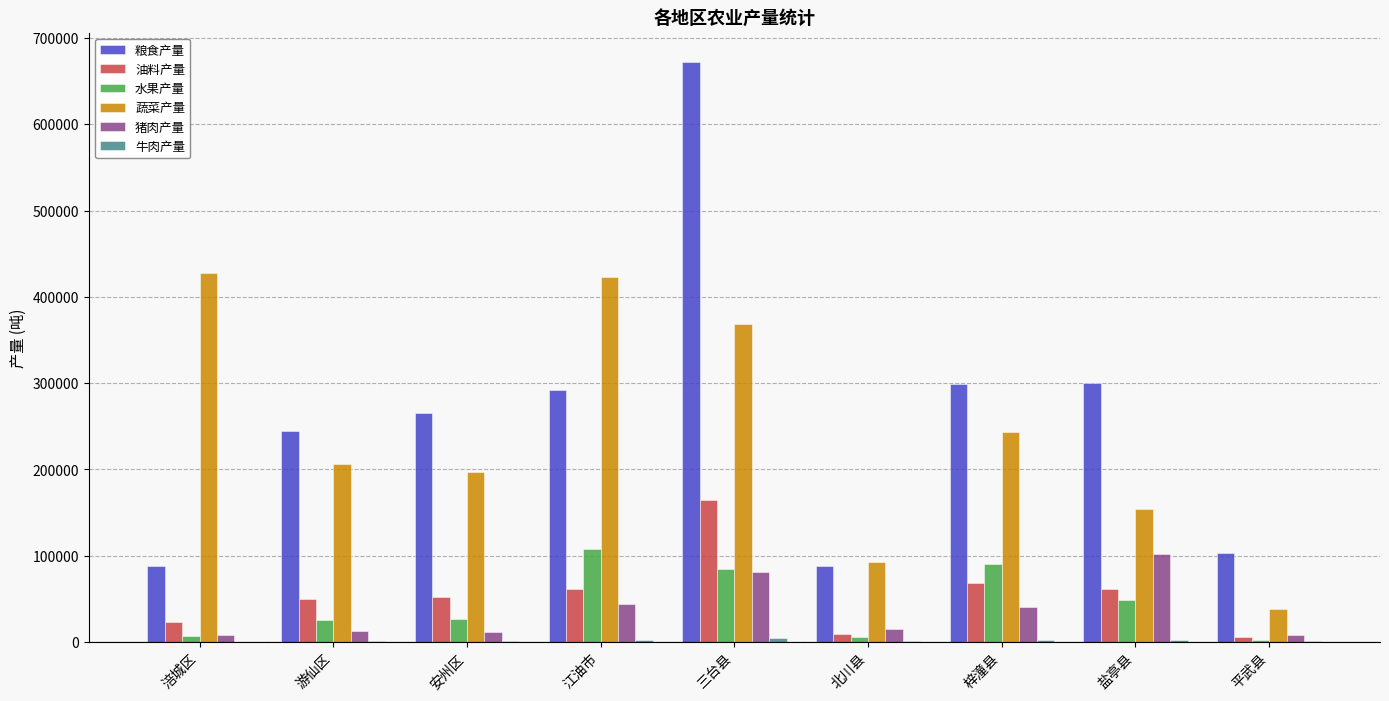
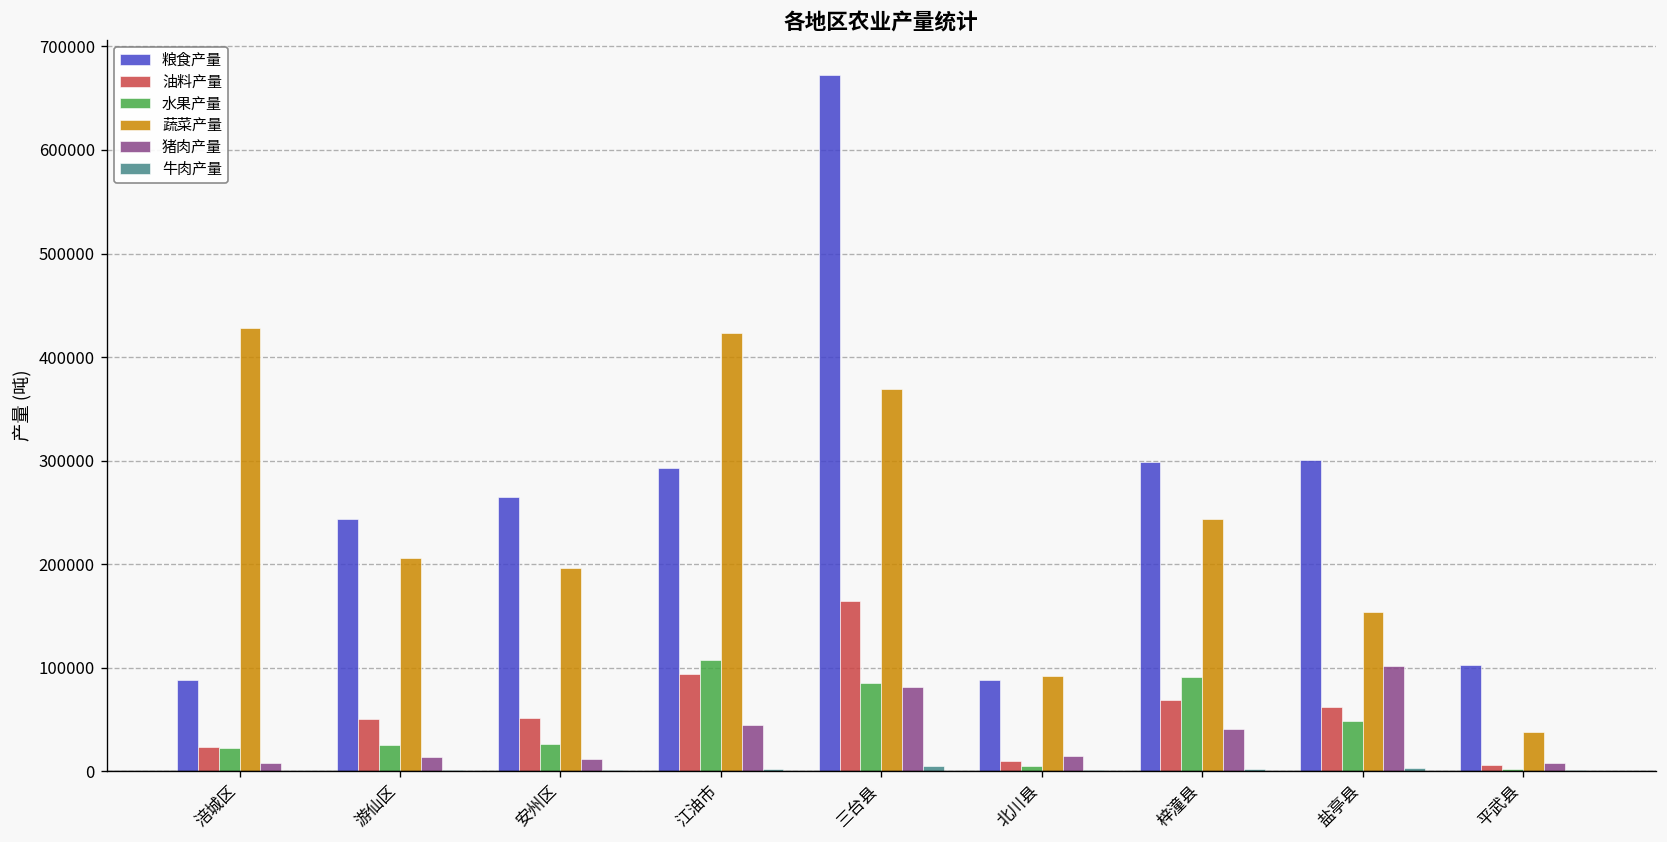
水果产量, 涪城区: 10000 -> 20000
油料产量, 江油市: 60000 -> 90000
